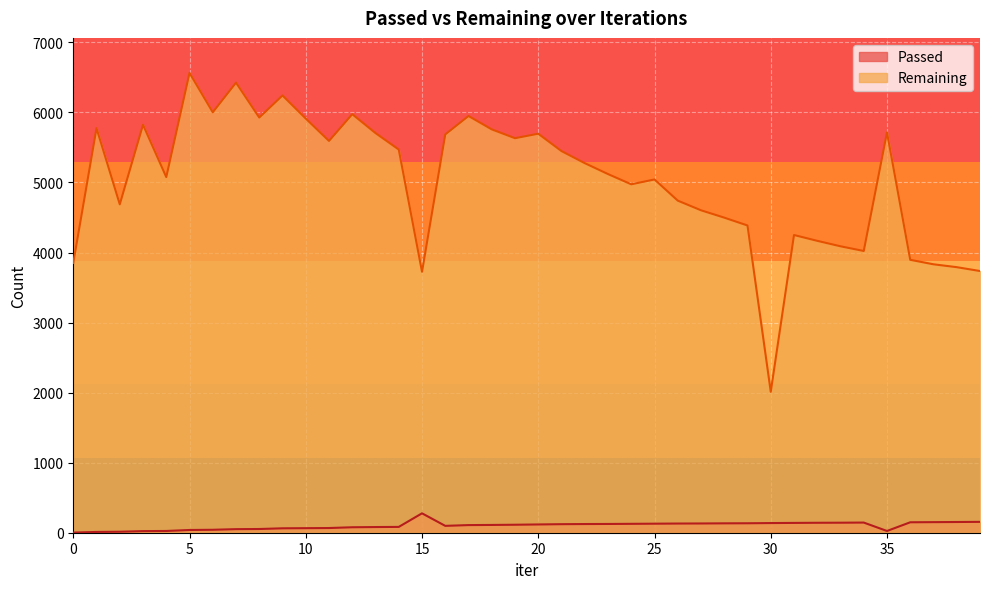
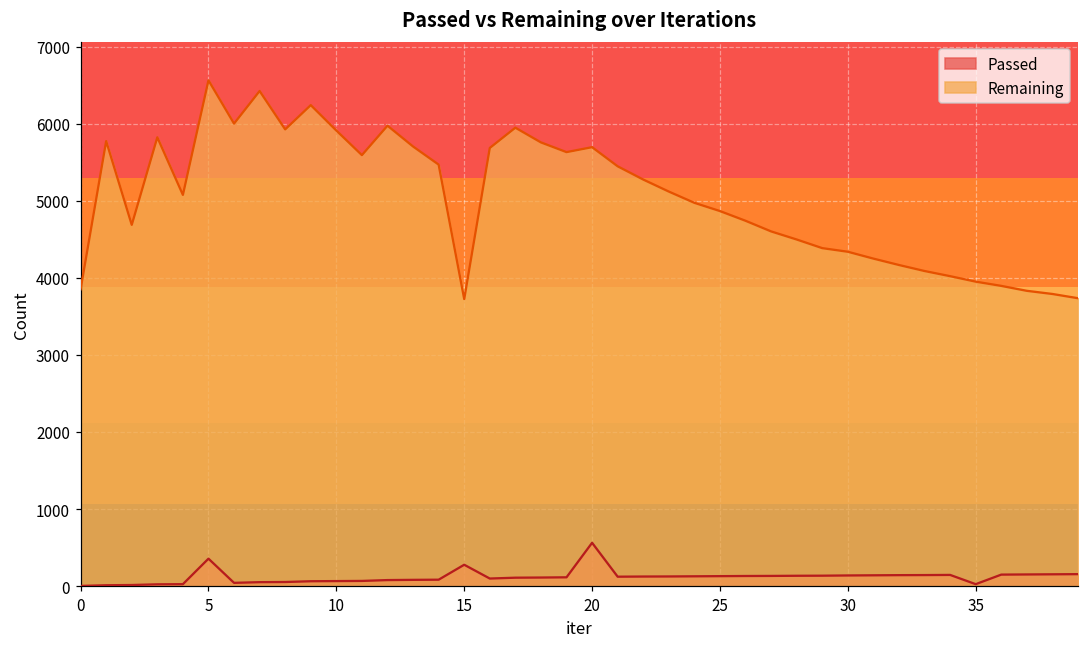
Passed, 5: 0 -> 400
Passed, 20: 100 -> 600
Remaining, 25: 5000 -> 4900
Remaining, 30: 2000 -> 4300
Remaining, 35: 5700 -> 4000
